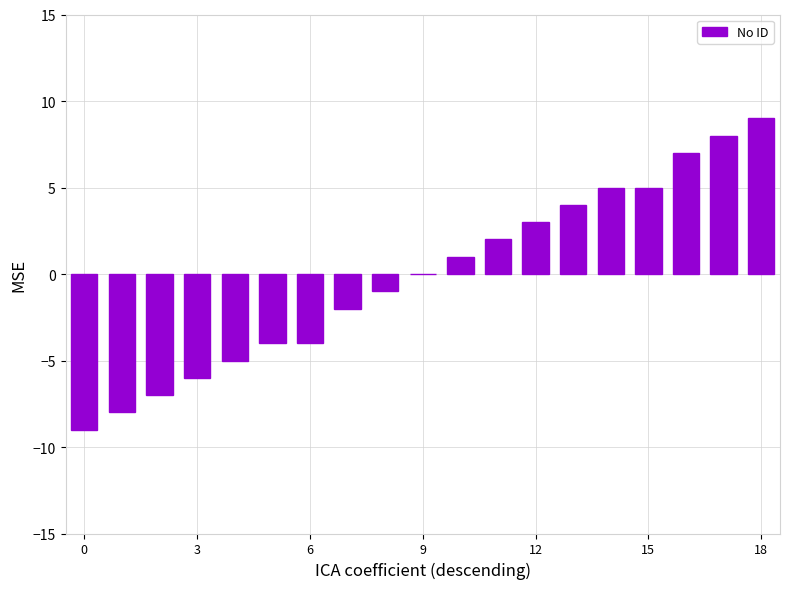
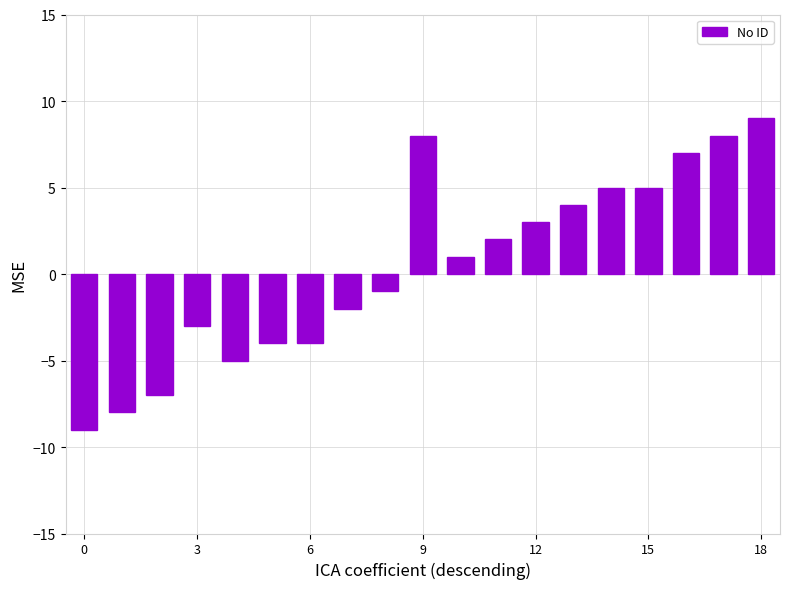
3: -6.0 -> -3.0
9: 0.0 -> 8.0
